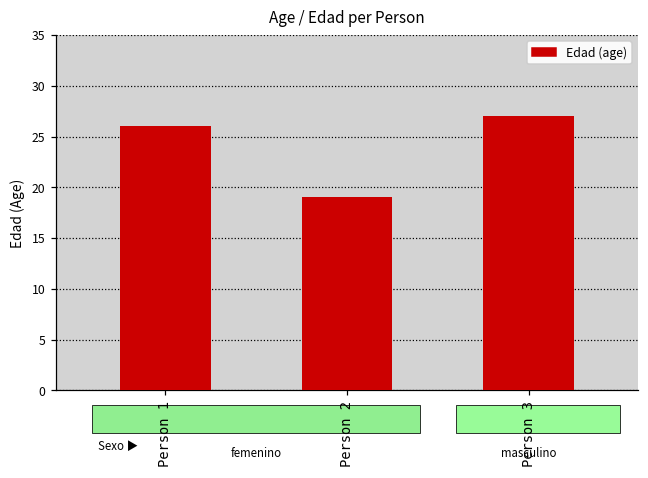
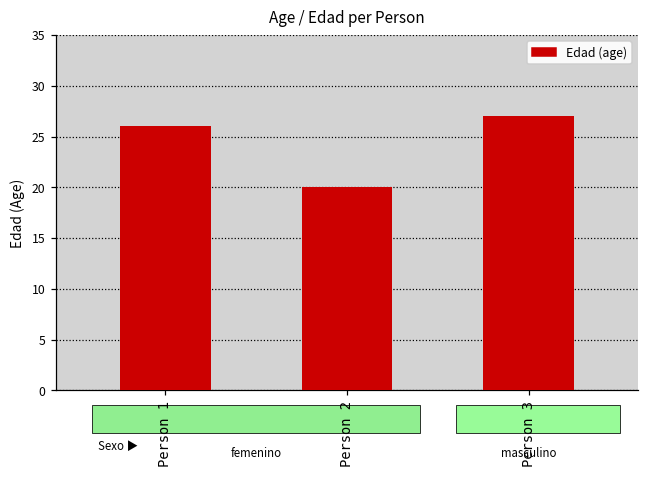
Person 2: 19 -> 20
